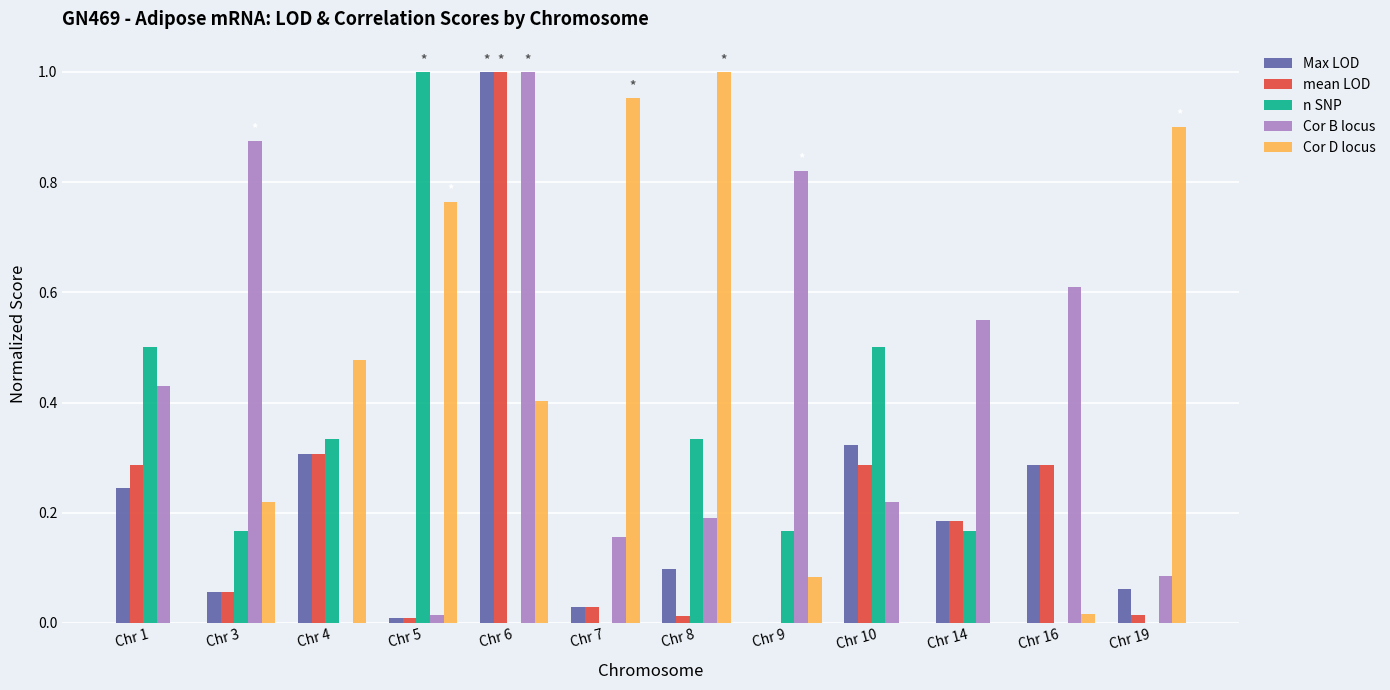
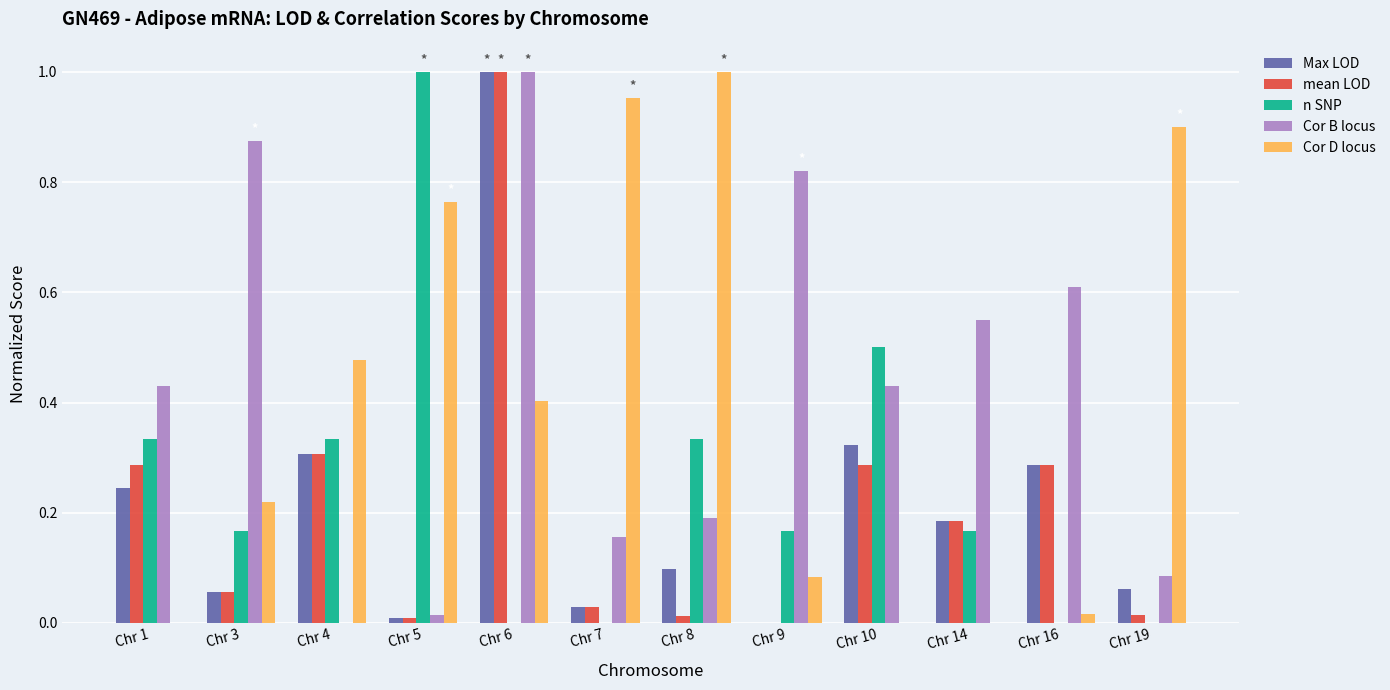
n SNP, Chr 1: 0.50 -> 0.33
Cor B locus, Chr 10: 0.22 -> 0.43
